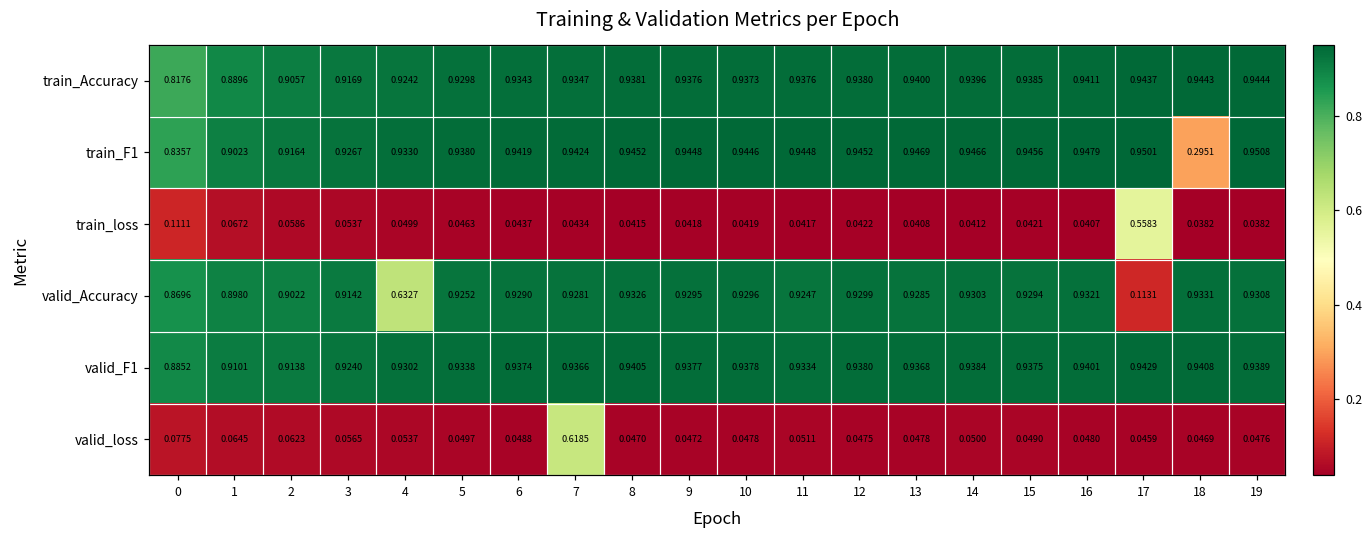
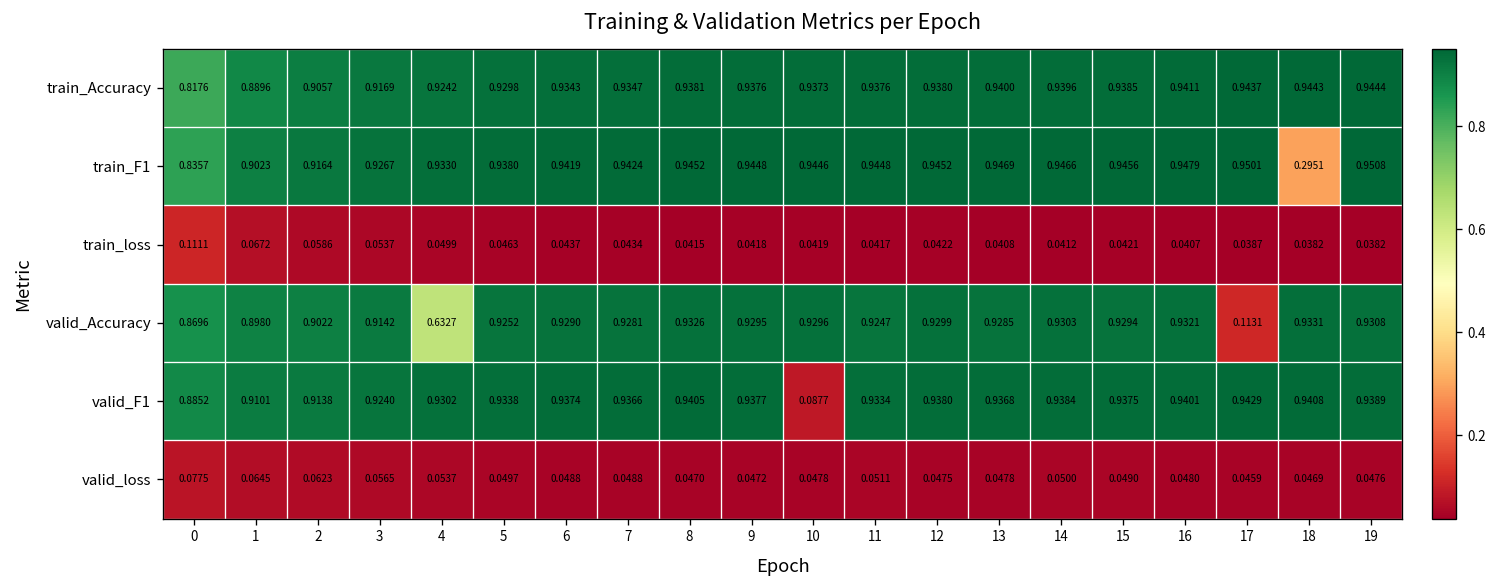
train_loss, 17: 0.5583 -> 0.0387
valid_F1, 10: 0.9378 -> 0.0877
valid_loss, 7: 0.6185 -> 0.0488
